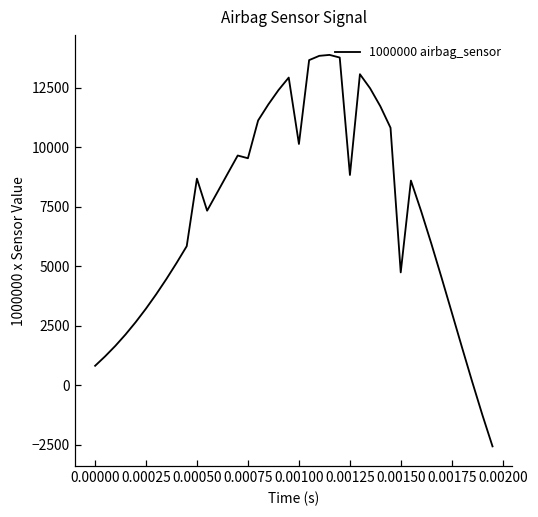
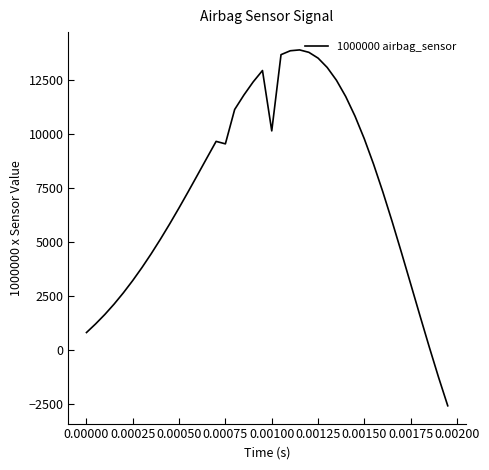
0.00050: 8700 -> 6600
0.00125: 8800 -> 13500
0.00150: 4700 -> 9800
